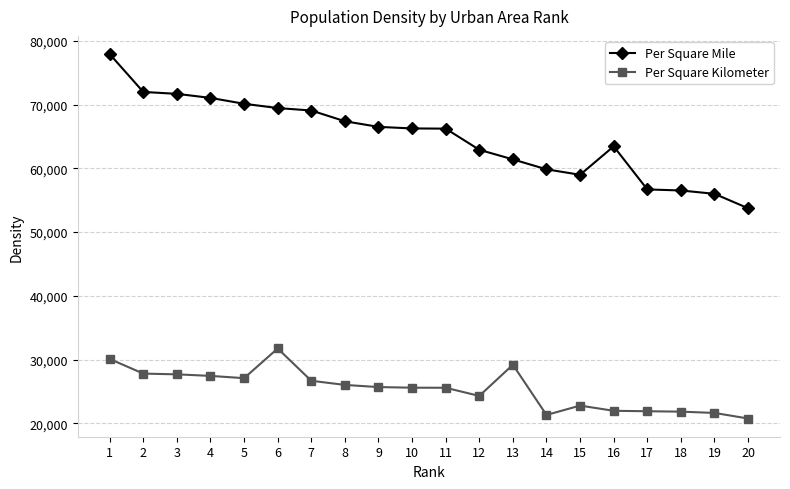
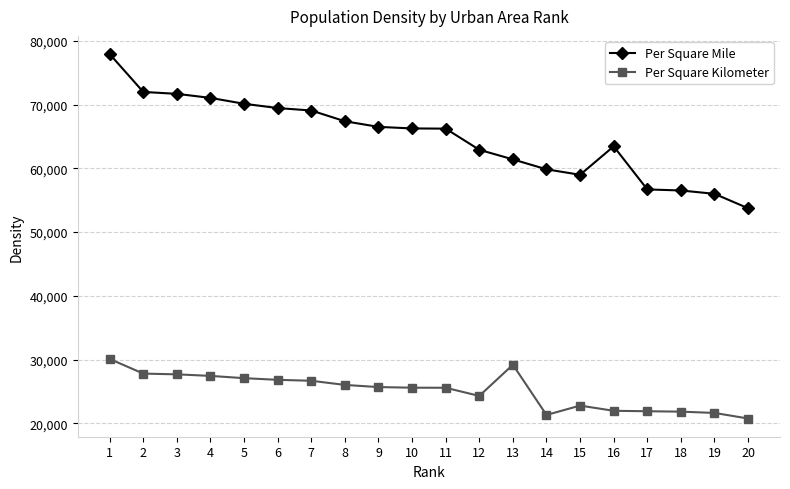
Per Square Kilometer, 6: 32,000 -> 27,000
